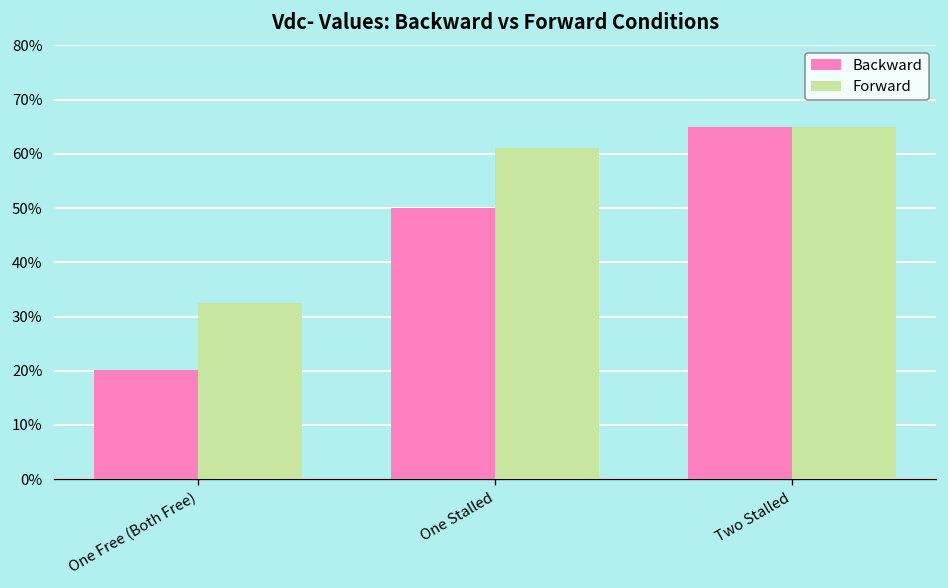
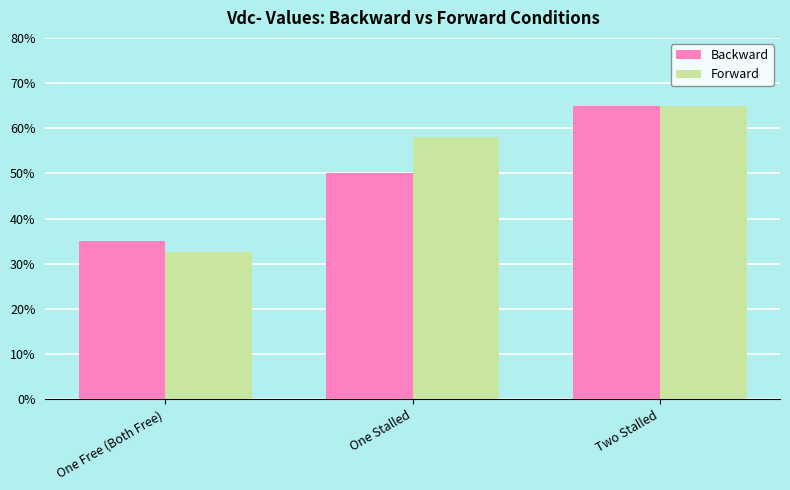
Backward, One Free (Both Free): 20% -> 35%
Forward, One Stalled: 61% -> 58%
